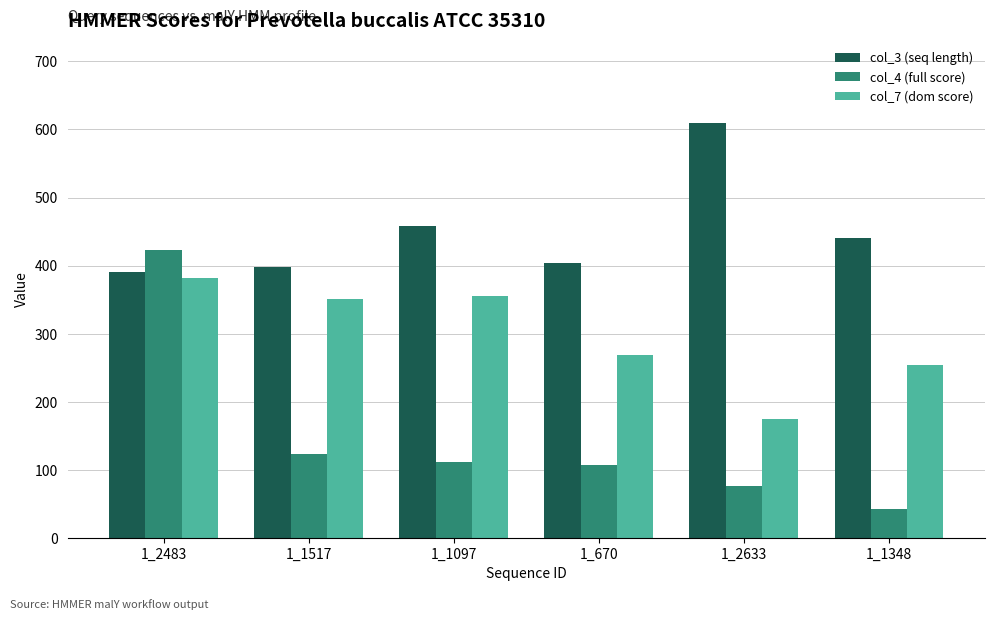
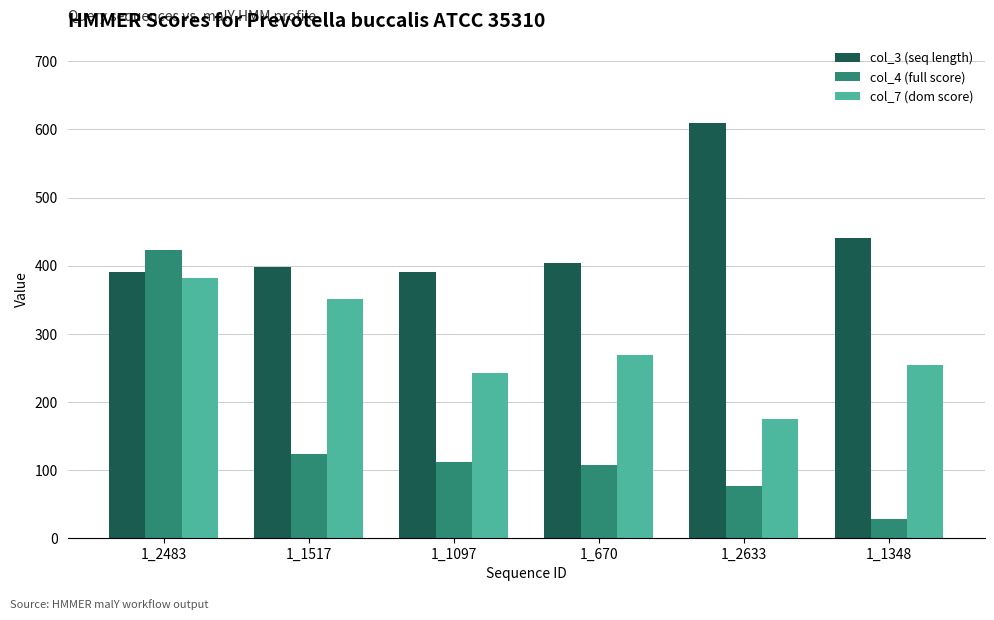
col_3 (seq length), 1_1097: 460 -> 390
col_7 (dom score), 1_1097: 360 -> 240
col_4 (full score), 1_1348: 40 -> 30
